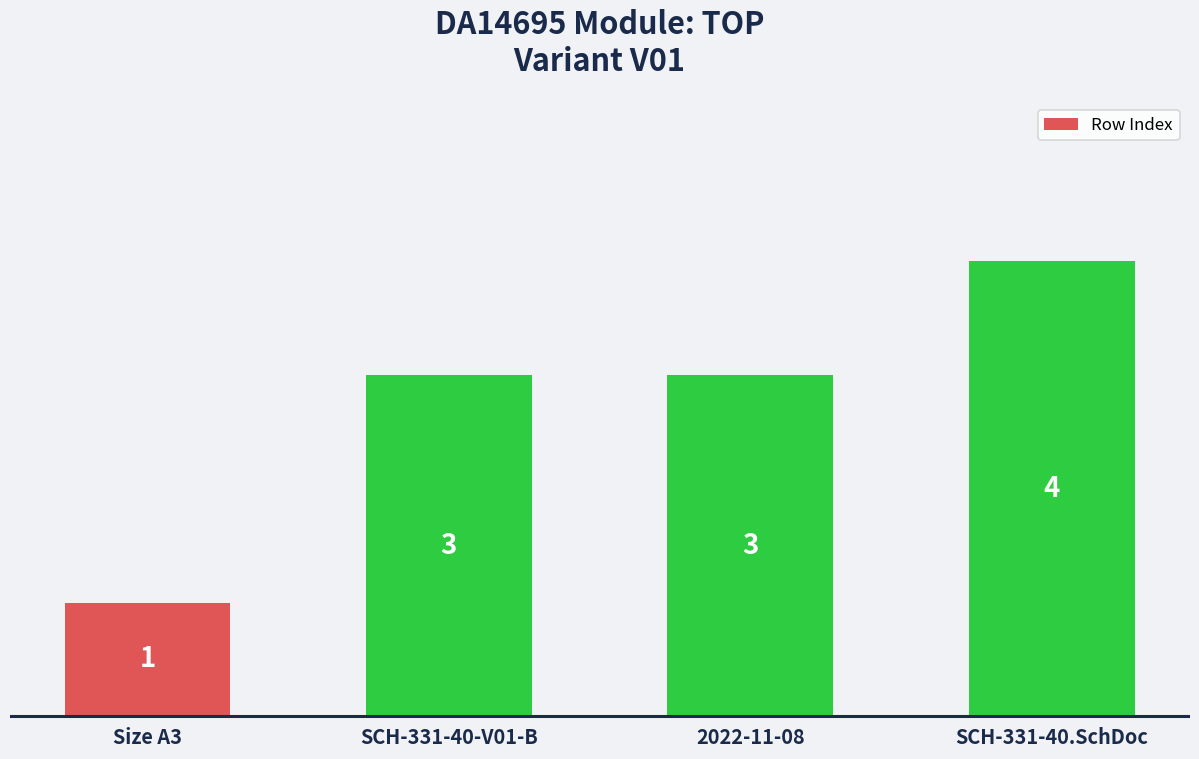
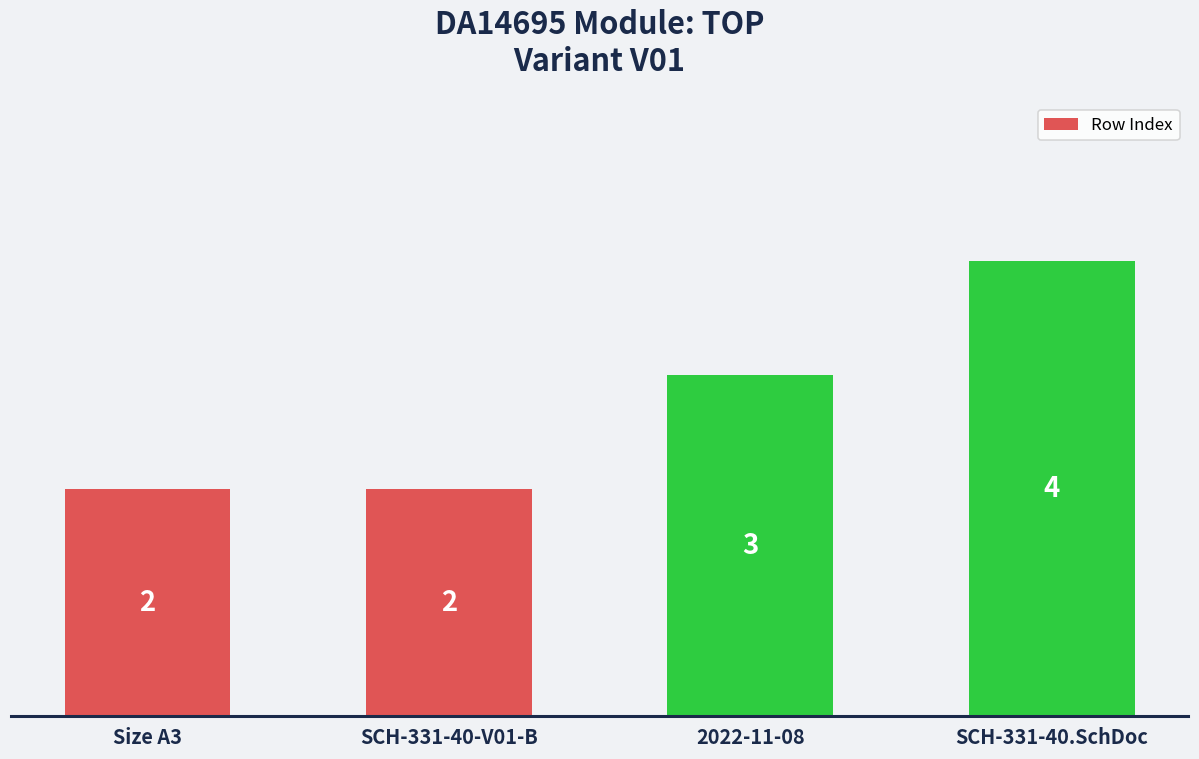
Size A3: 1 -> 2
SCH-331-40-V01-B: 3 -> 2
